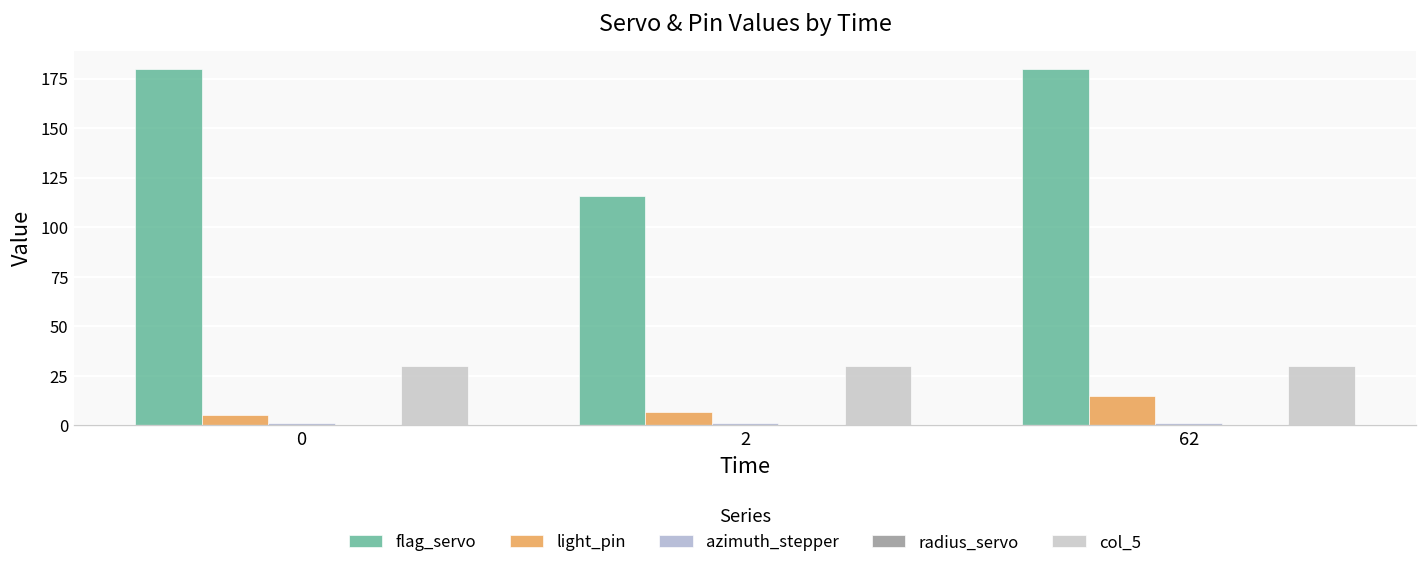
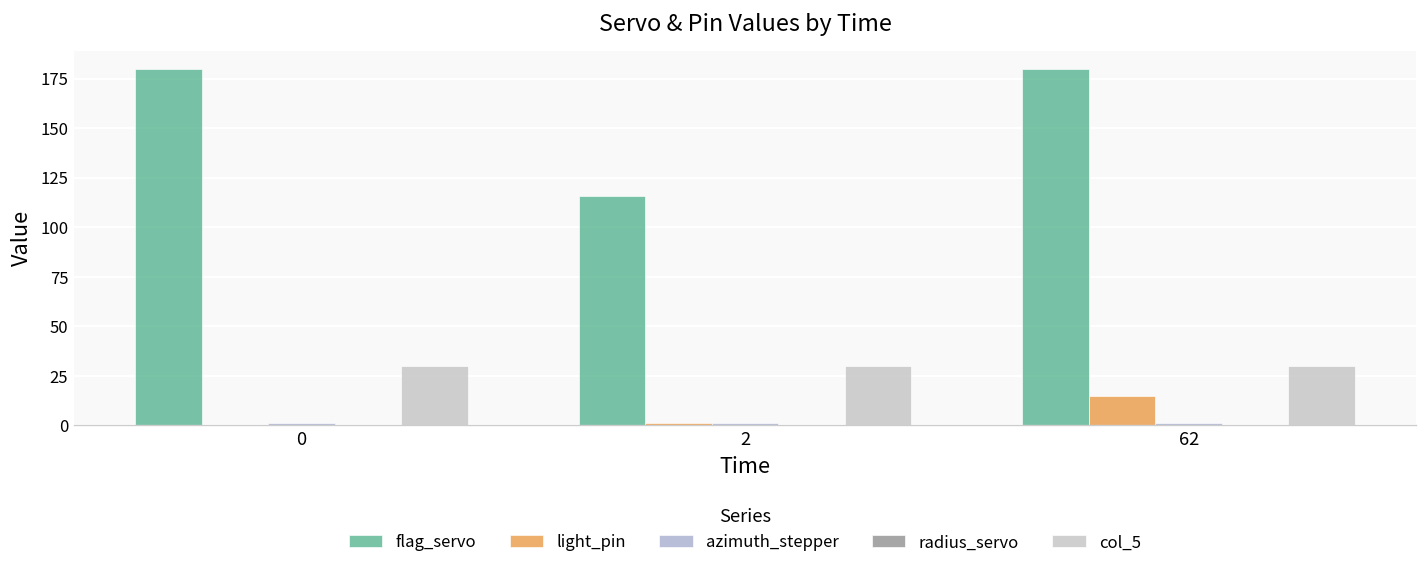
light_pin, 0: 5 -> 0
light_pin, 2: 7 -> 1
